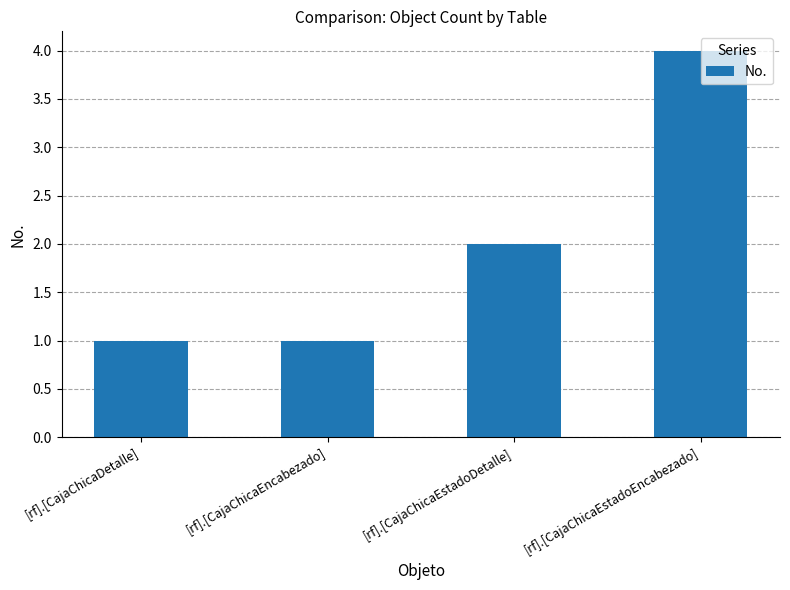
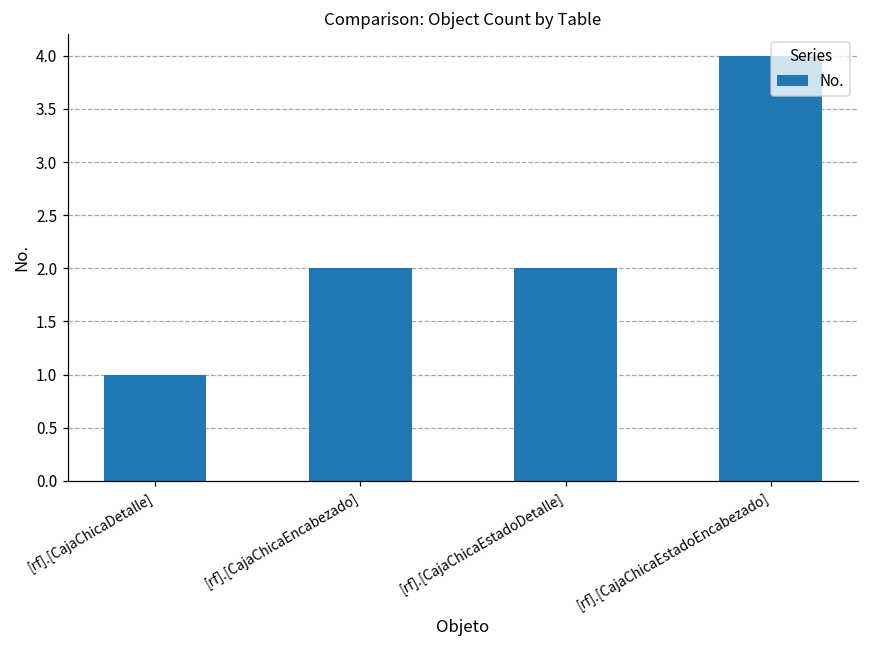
[rf].[CajaChicaEncabezado]: 1 -> 2
